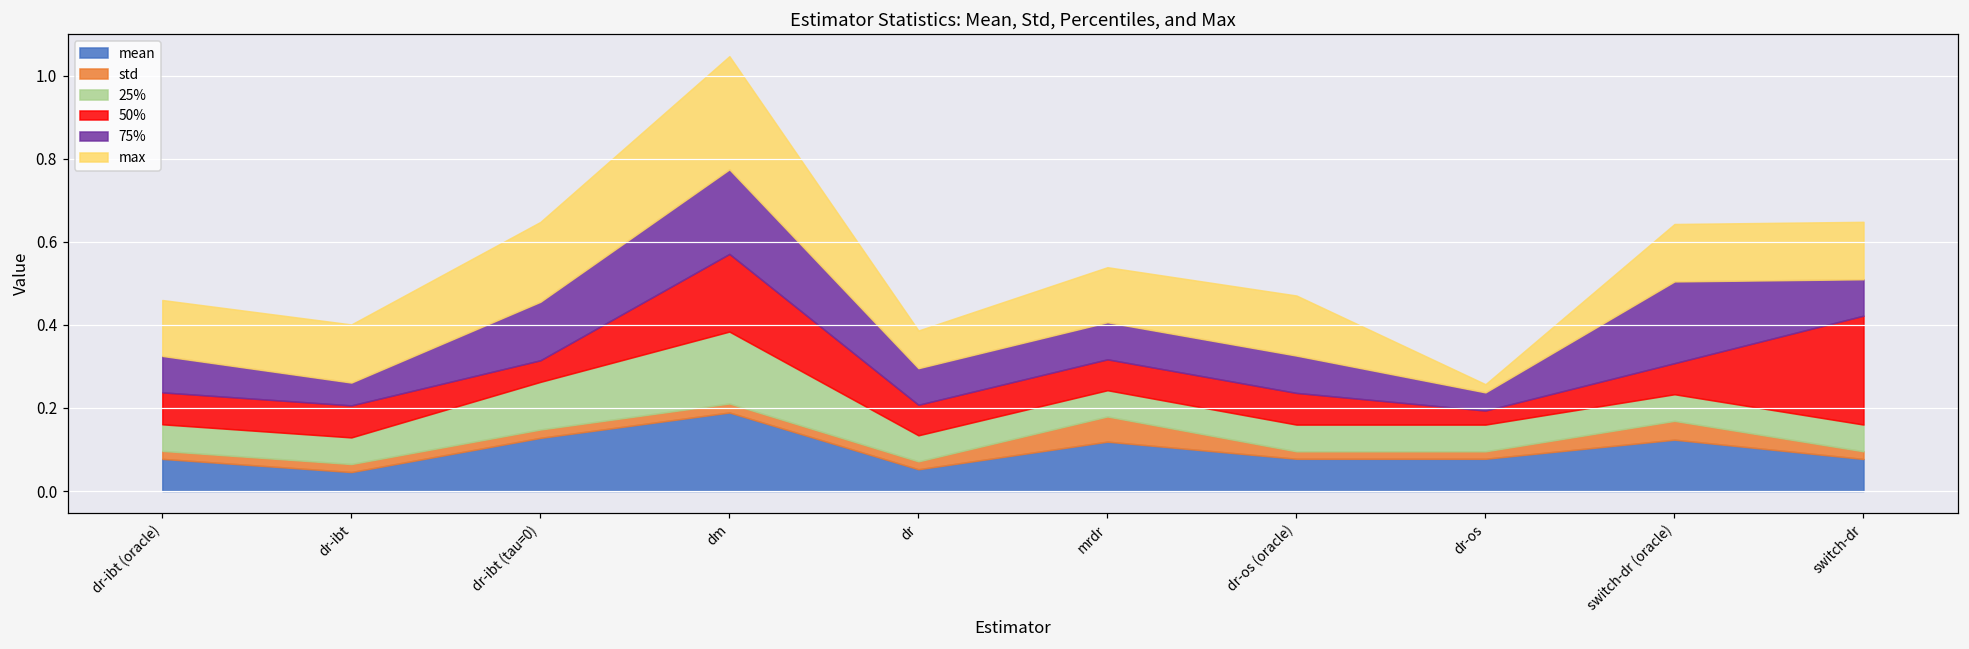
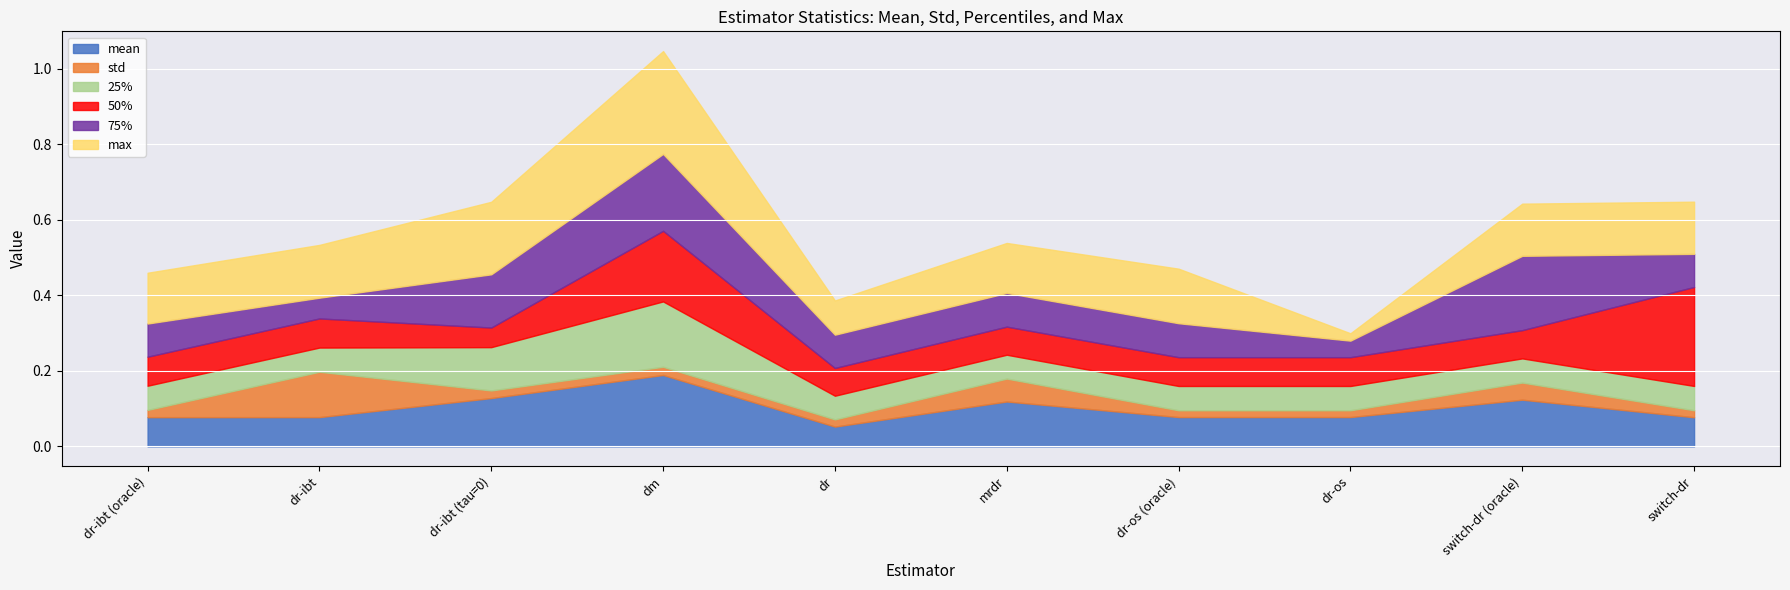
mean, dr-ibt: 0.05 -> 0.08
std, dr-ibt: 0.02 -> 0.12
50%, dr-os: 0.03 -> 0.08
